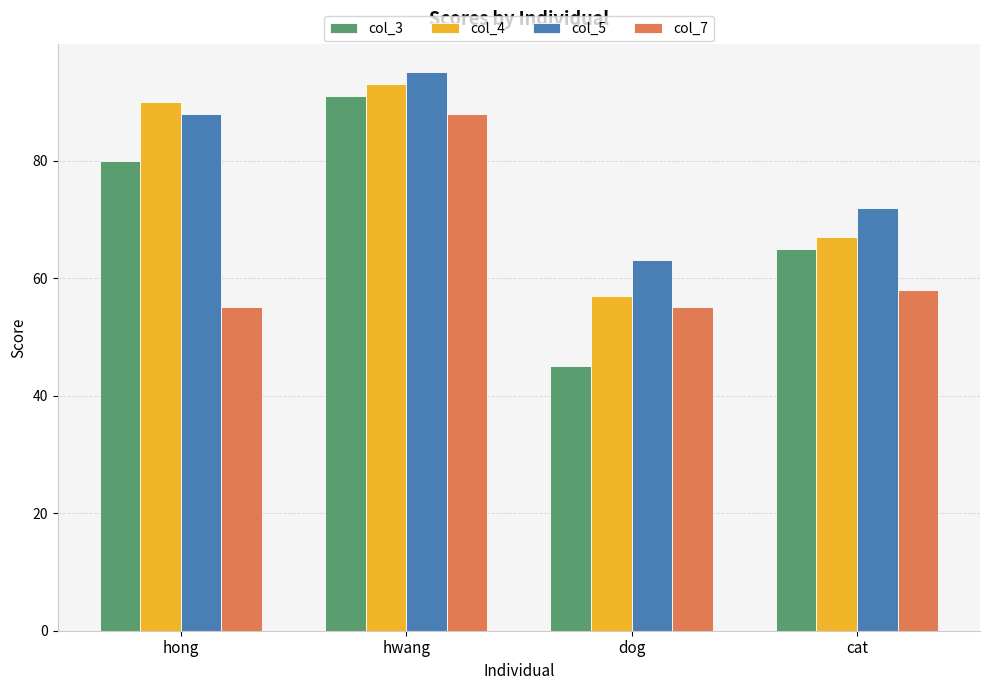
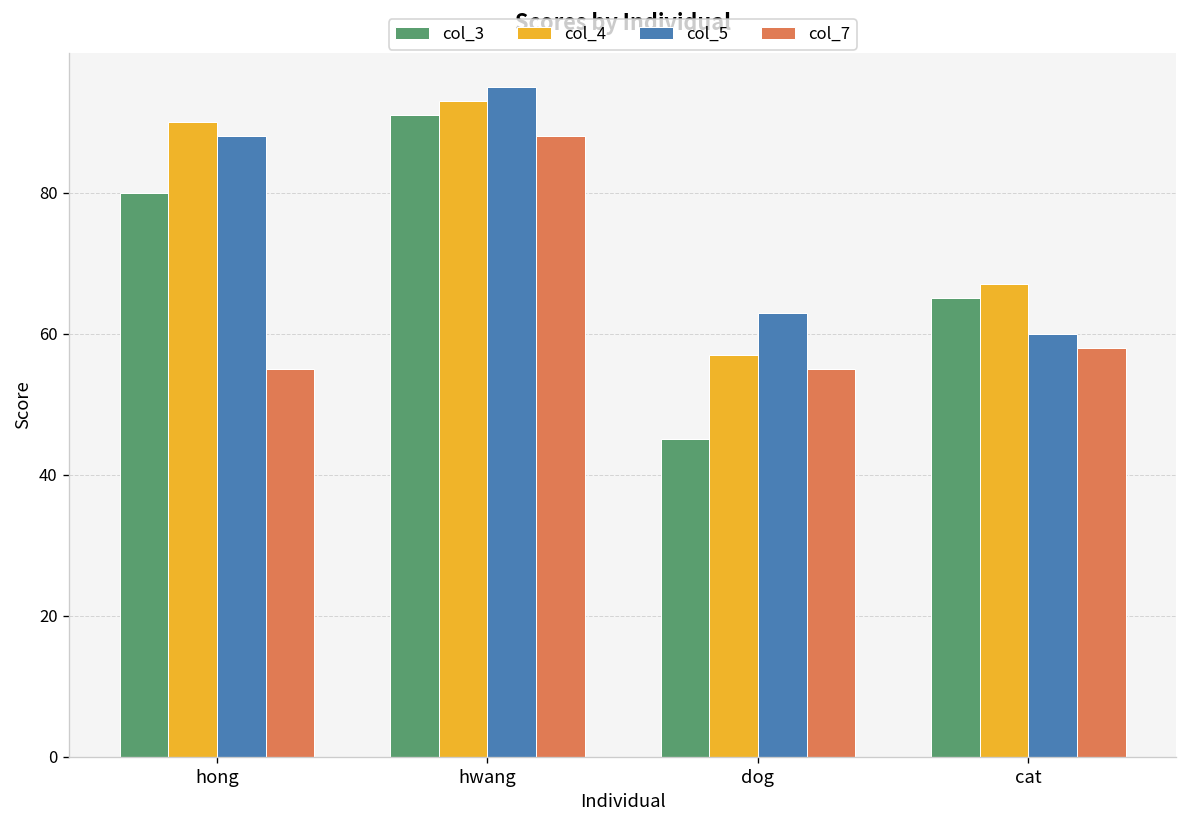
col_5, cat: 72 -> 60
